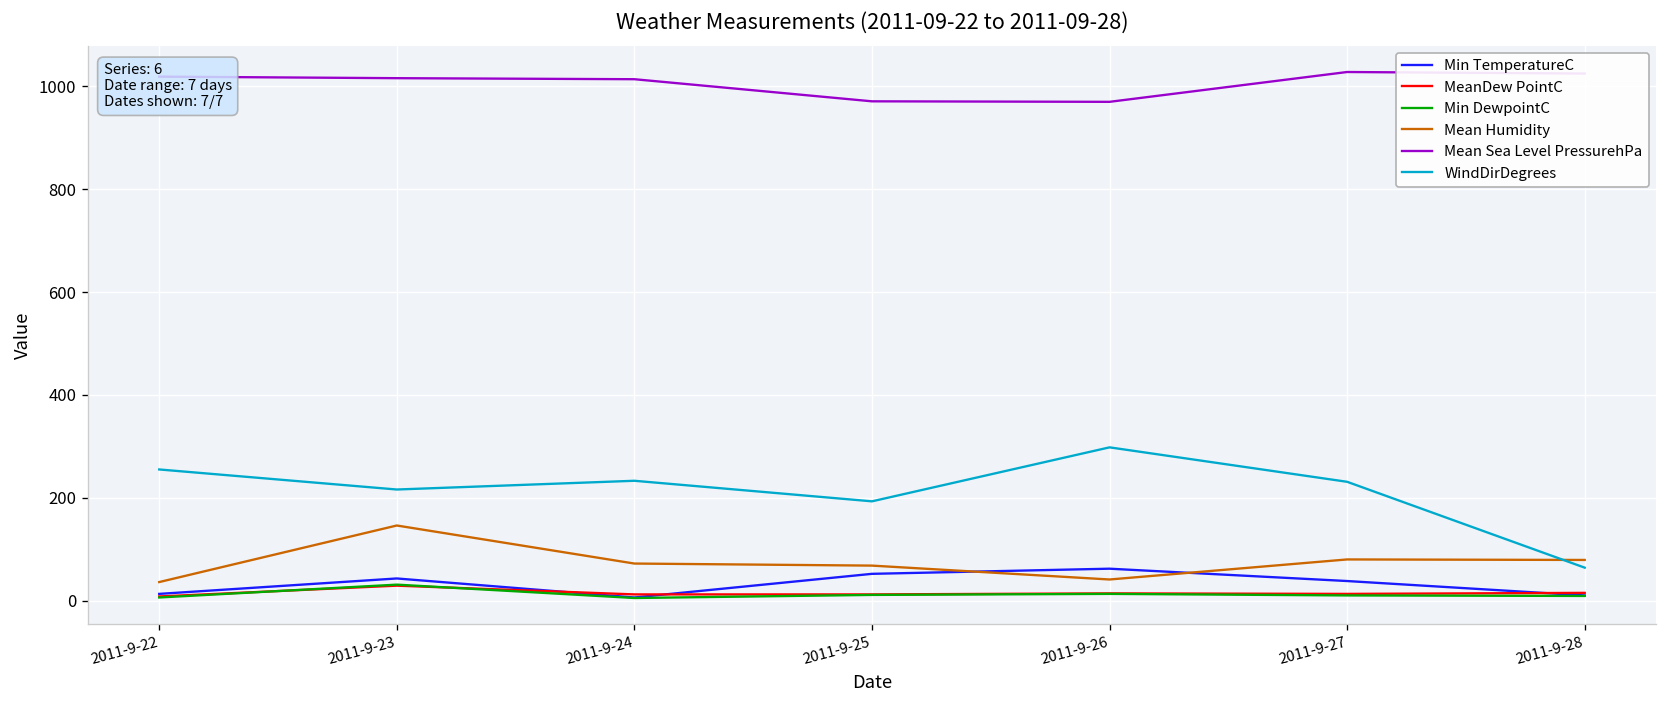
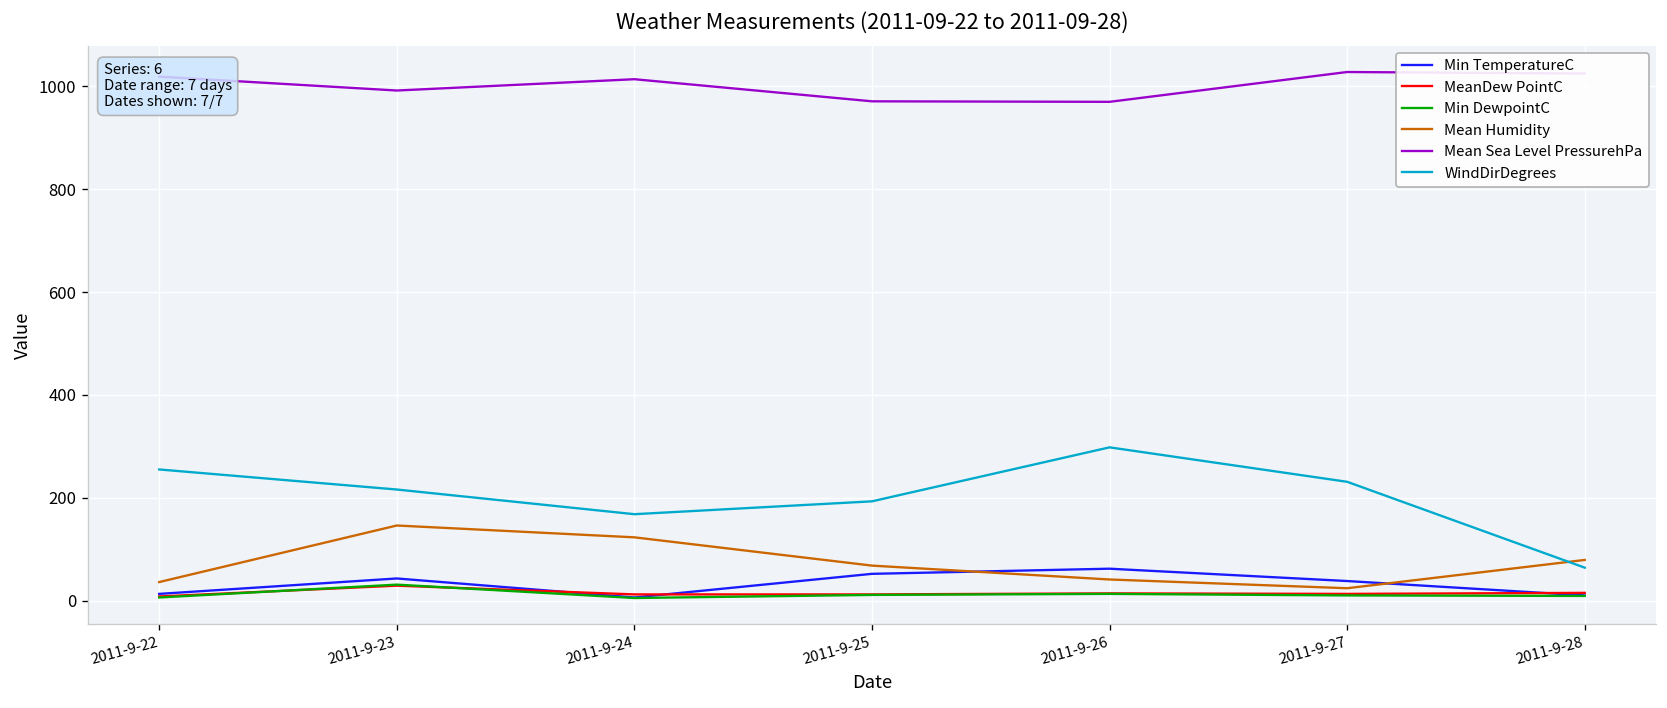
Mean Sea Level PressurehPa, 2011-9-23: 1020 -> 990
Mean Humidity, 2011-9-24: 70 -> 120
WindDirDegrees, 2011-9-24: 230 -> 170
Mean Humidity, 2011-9-27: 80 -> 20
